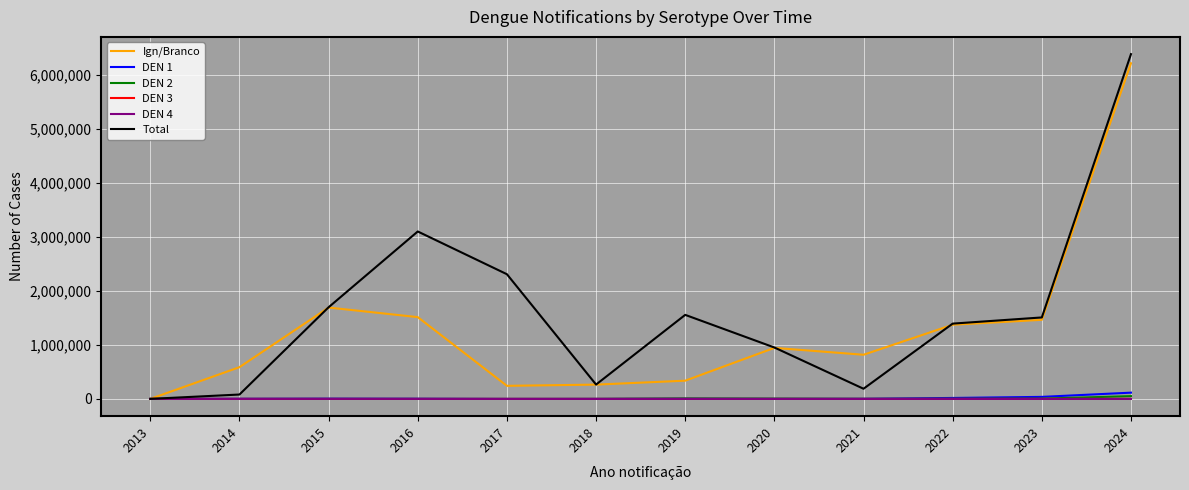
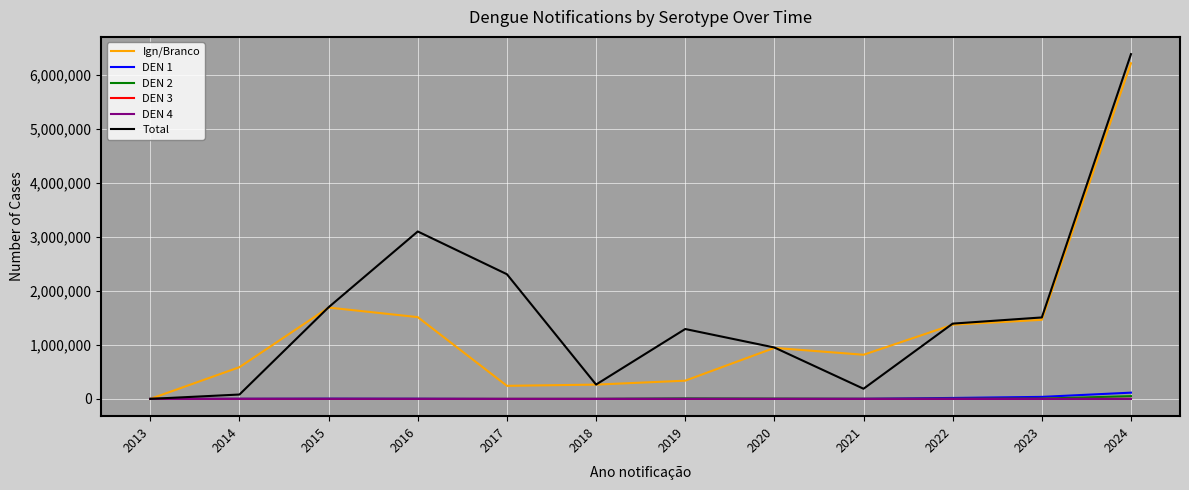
Total, 2019: 1,600,000 -> 1,300,000
